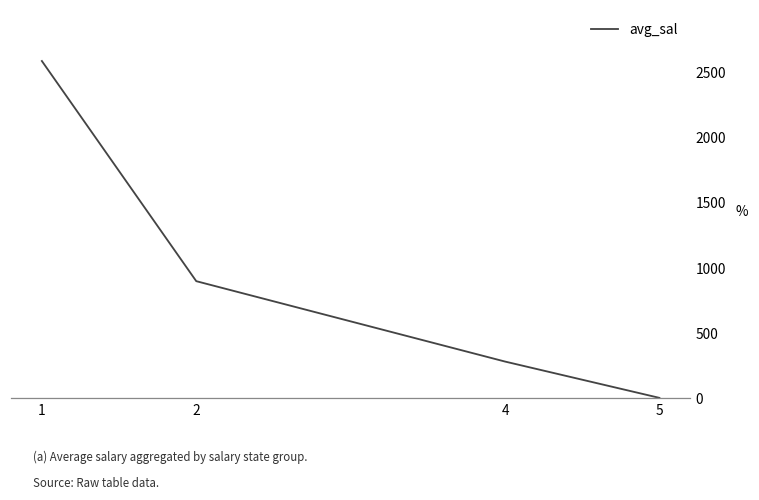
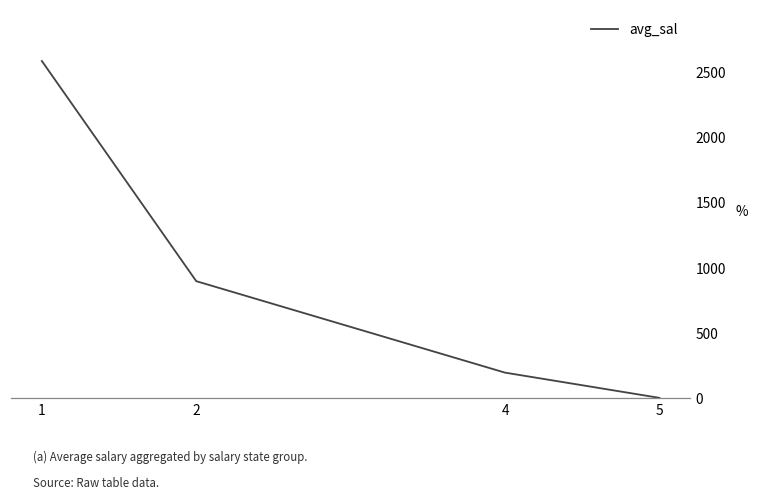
4: 280 -> 190
